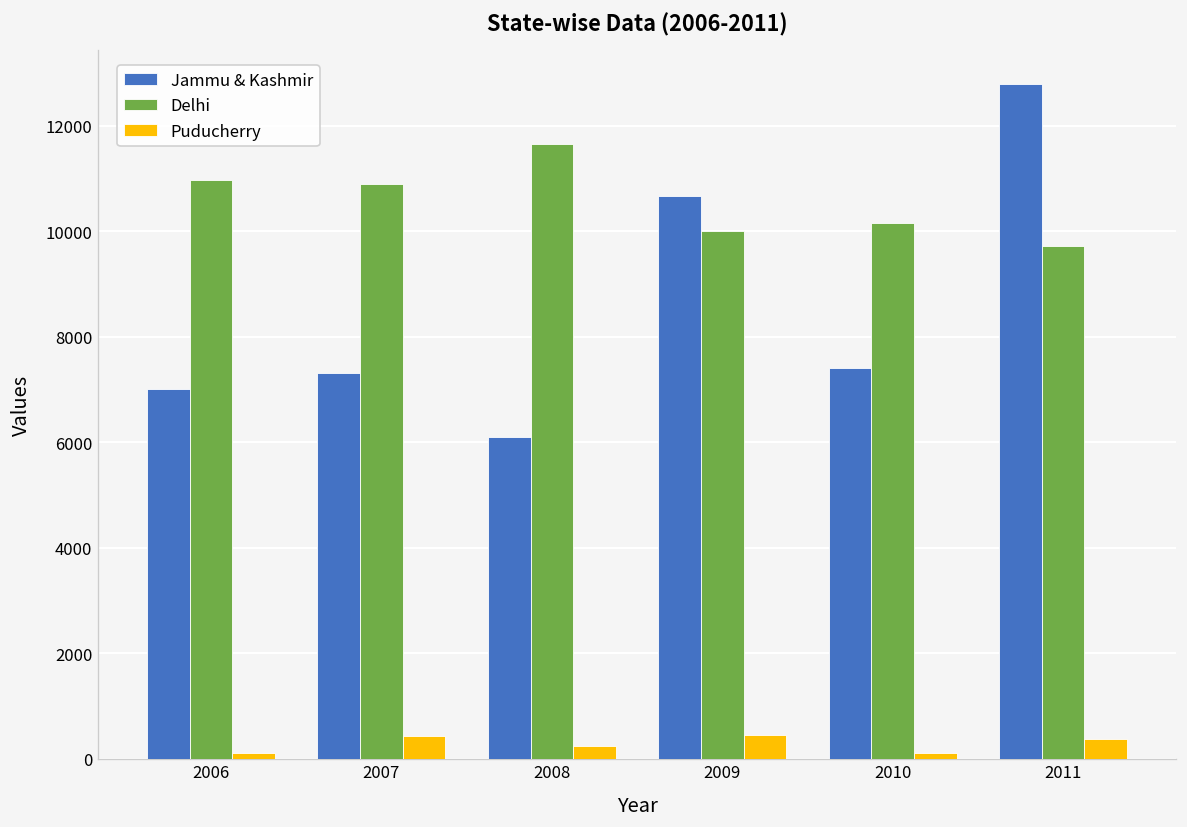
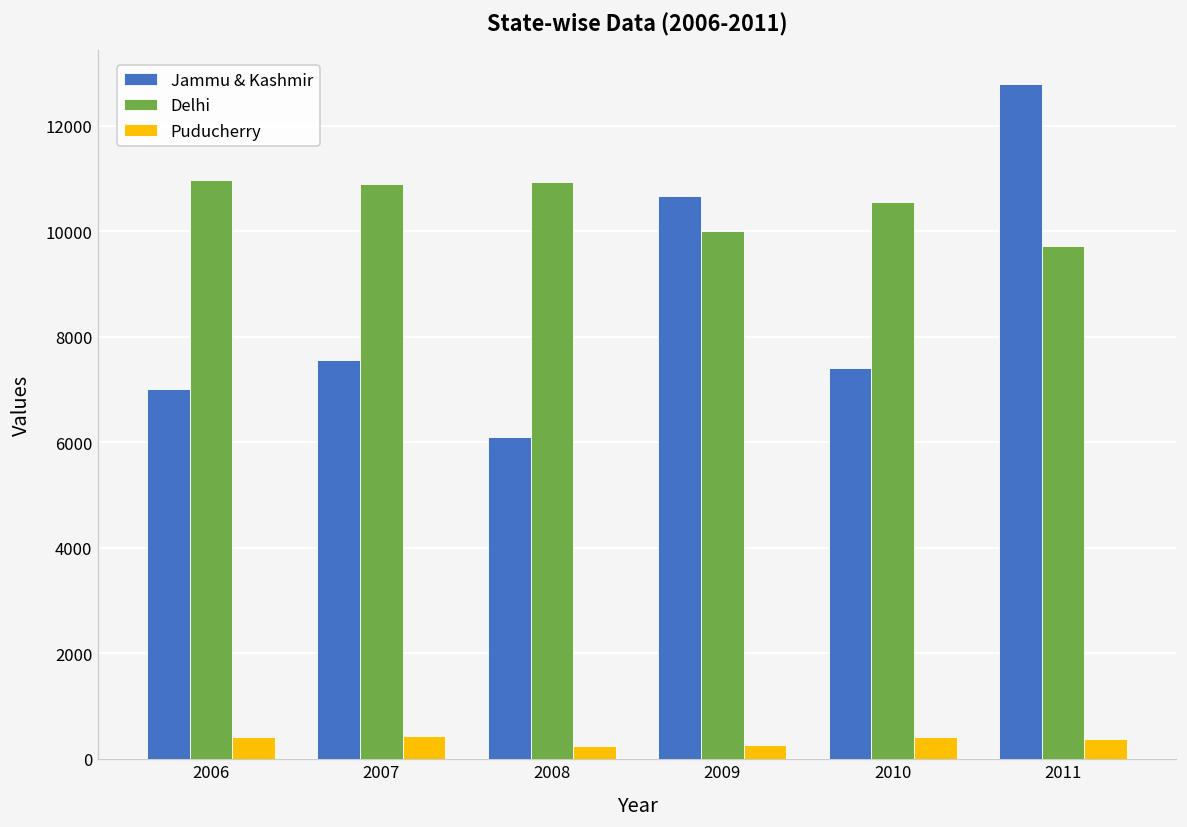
Puducherry, 2006: 100 -> 400
Jammu & Kashmir, 2007: 7300 -> 7600
Delhi, 2008: 11700 -> 10900
Puducherry, 2009: 400 -> 300
Delhi, 2010: 10200 -> 10600
Puducherry, 2010: 100 -> 400
